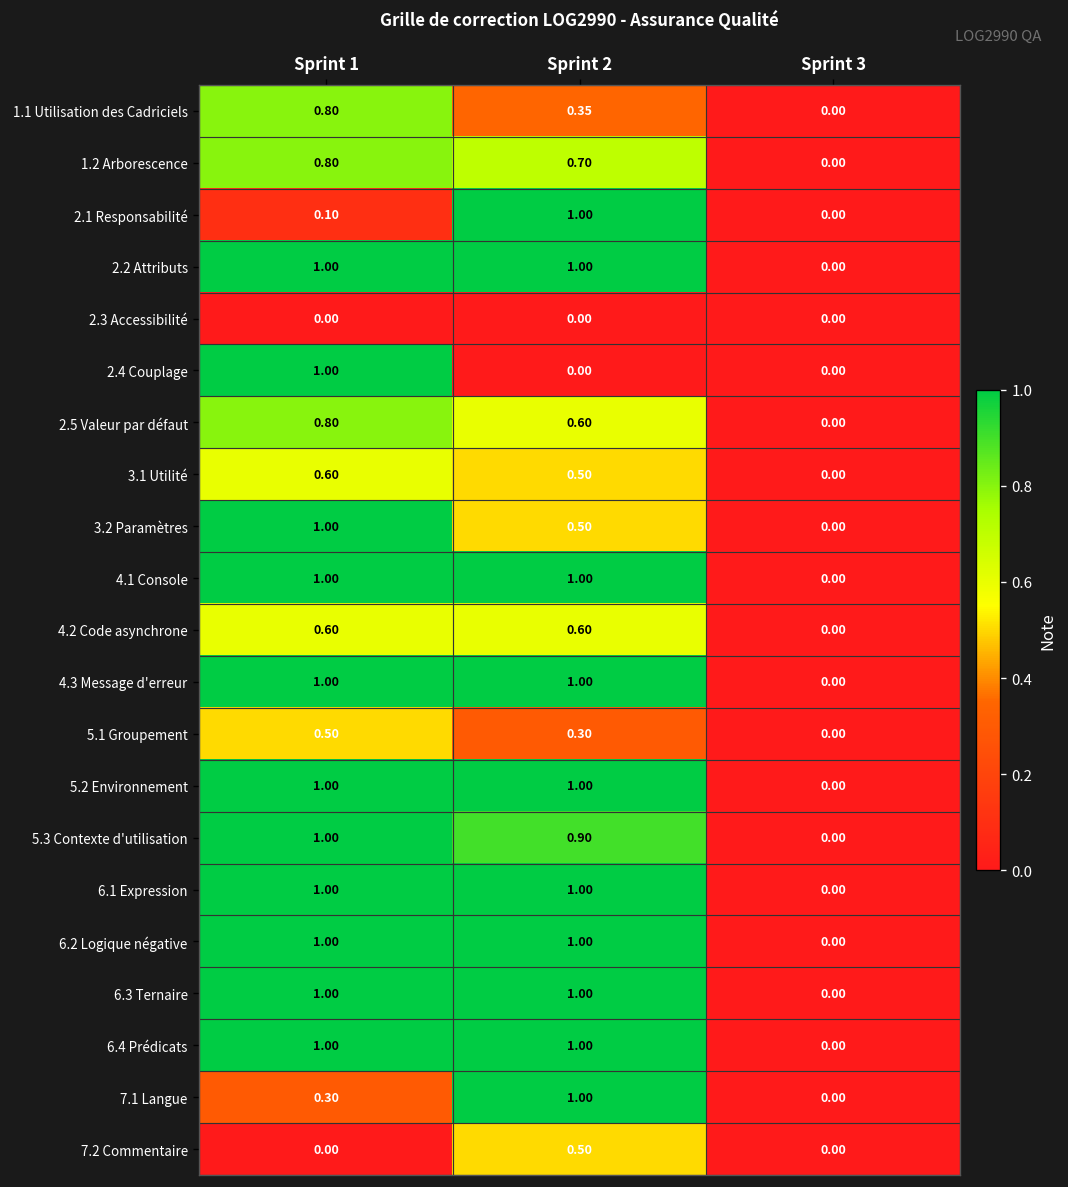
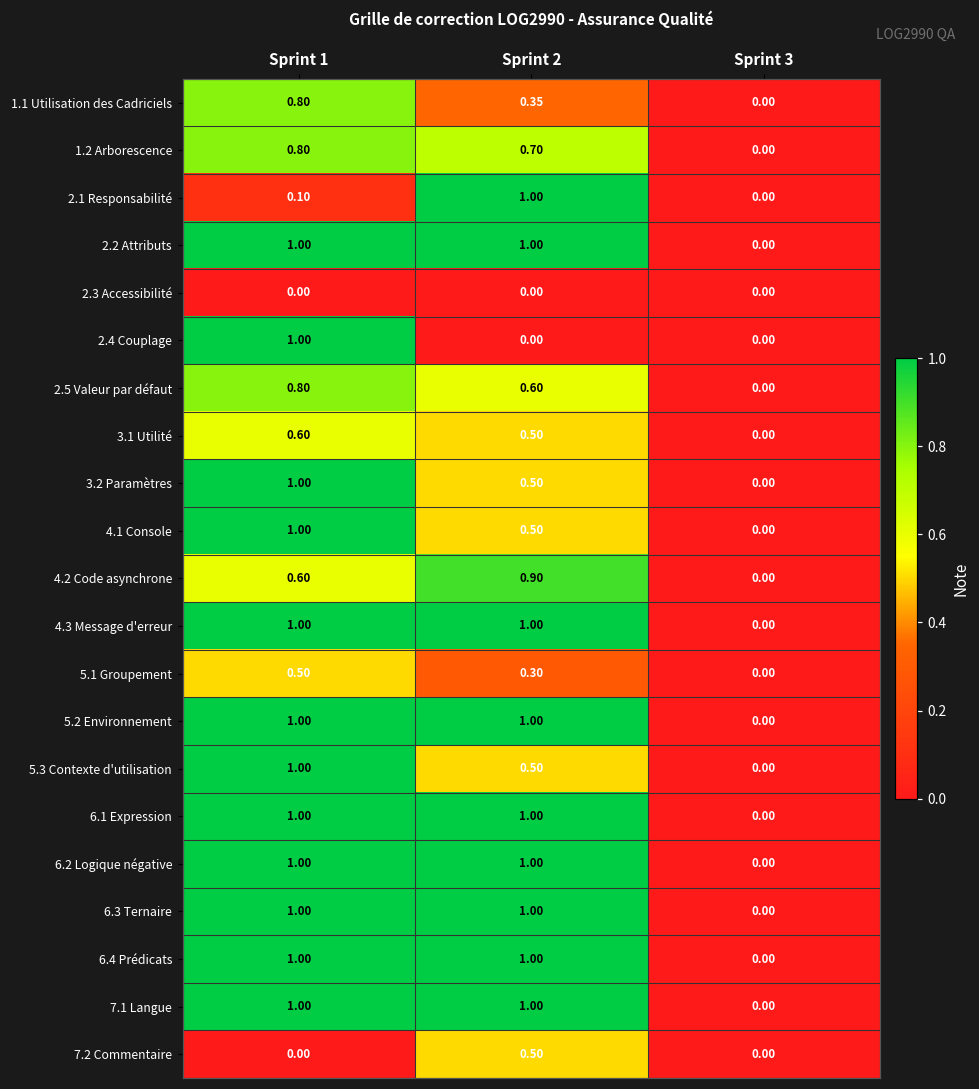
4.1 Console, Sprint 2: 1.00 -> 0.50
4.2 Code asynchrone, Sprint 2: 0.60 -> 0.90
5.3 Contexte d'utilisation, Sprint 2: 0.90 -> 0.50
7.1 Langue, Sprint 1: 0.30 -> 1.00
